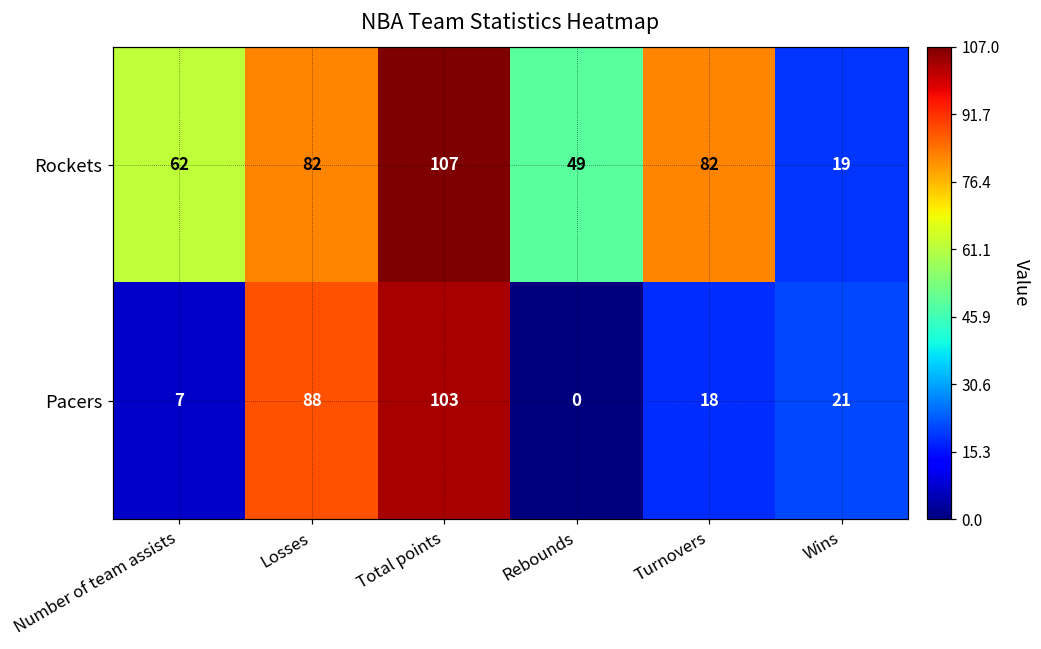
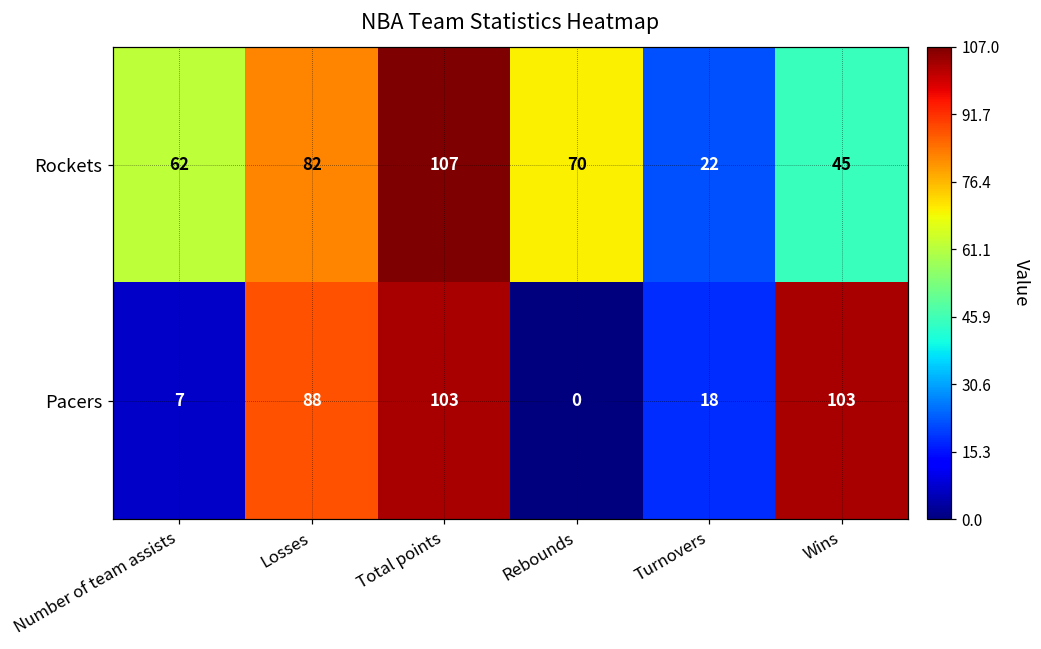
Rockets, Rebounds: 49 -> 70
Rockets, Turnovers: 82 -> 22
Rockets, Wins: 19 -> 45
Pacers, Wins: 21 -> 103
